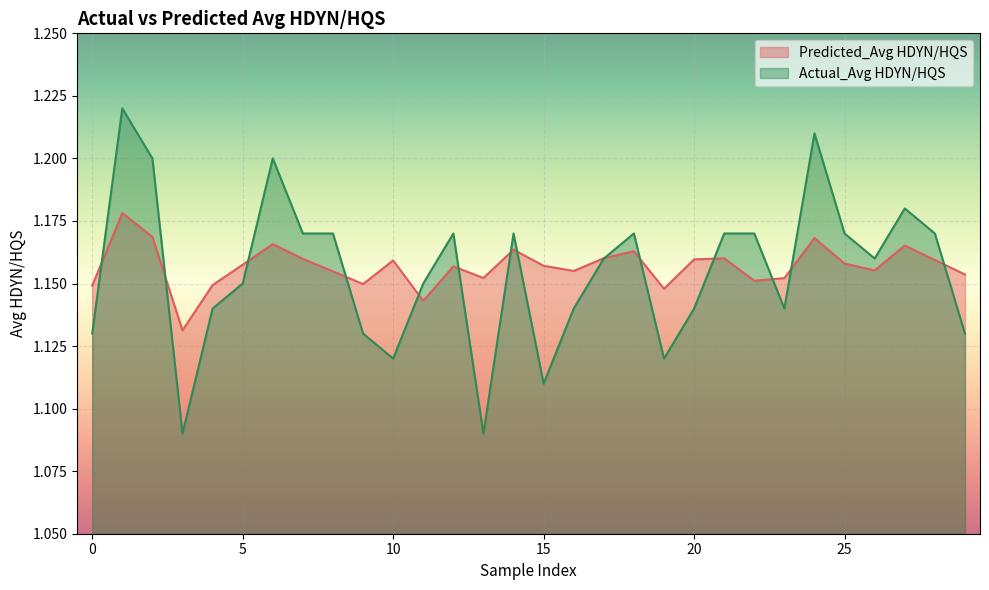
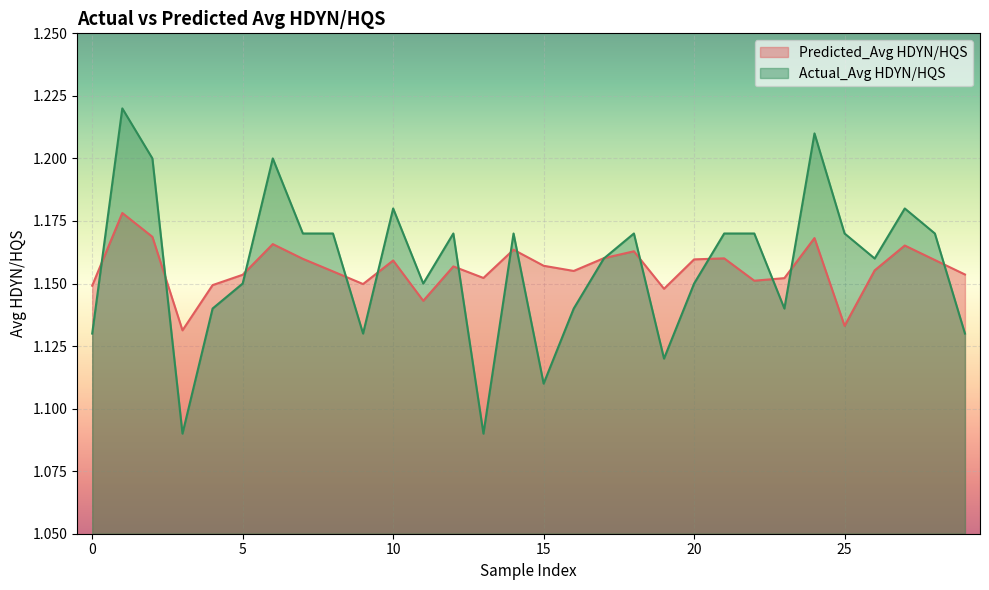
Predicted_Avg HDYN/HQS, 5: 1.158 -> 1.154
Actual_Avg HDYN/HQS, 10: 1.12 -> 1.18
Actual_Avg HDYN/HQS, 20: 1.14 -> 1.15
Predicted_Avg HDYN/HQS, 25: 1.158 -> 1.133
